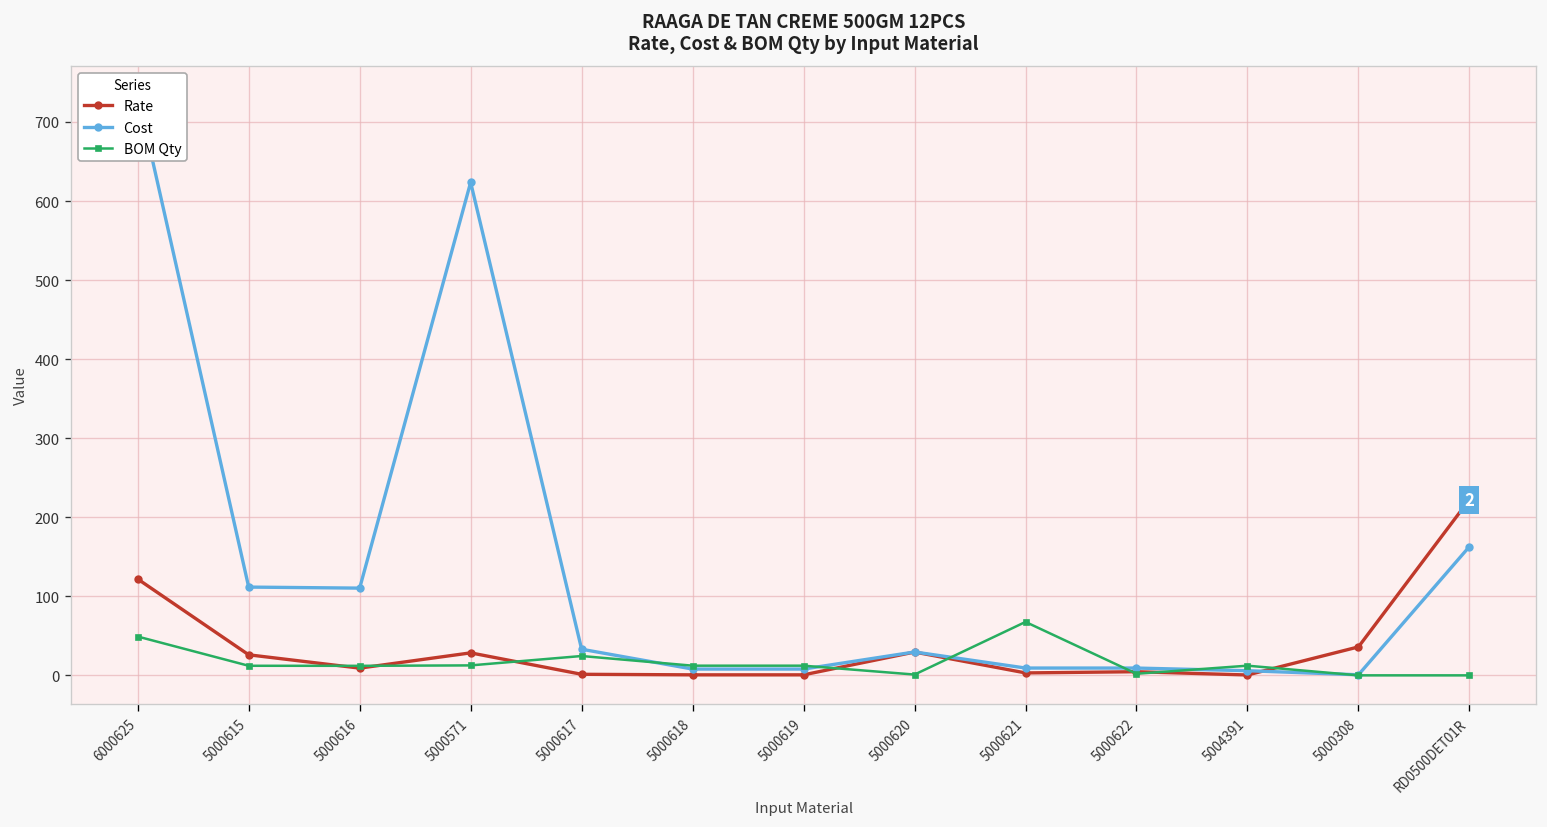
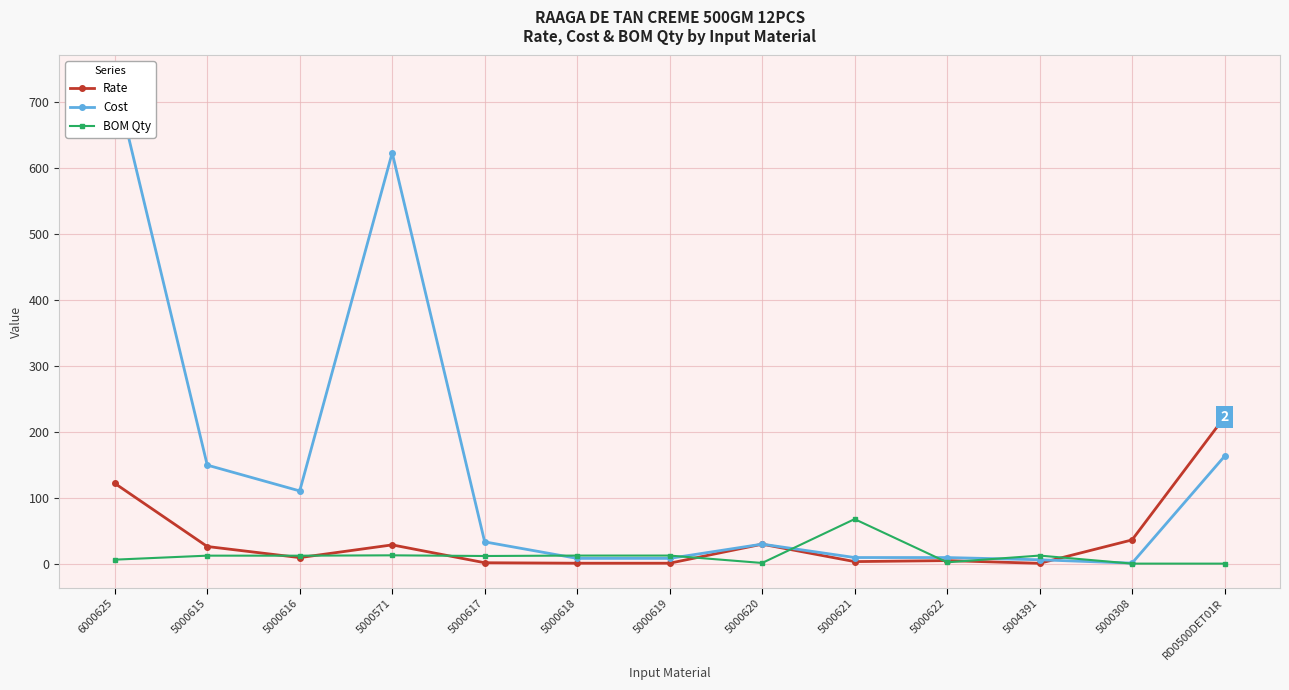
BOM Qty, 6000625: 50 -> 10
Cost, 5000615: 110 -> 150
BOM Qty, 5000617: 20 -> 10
